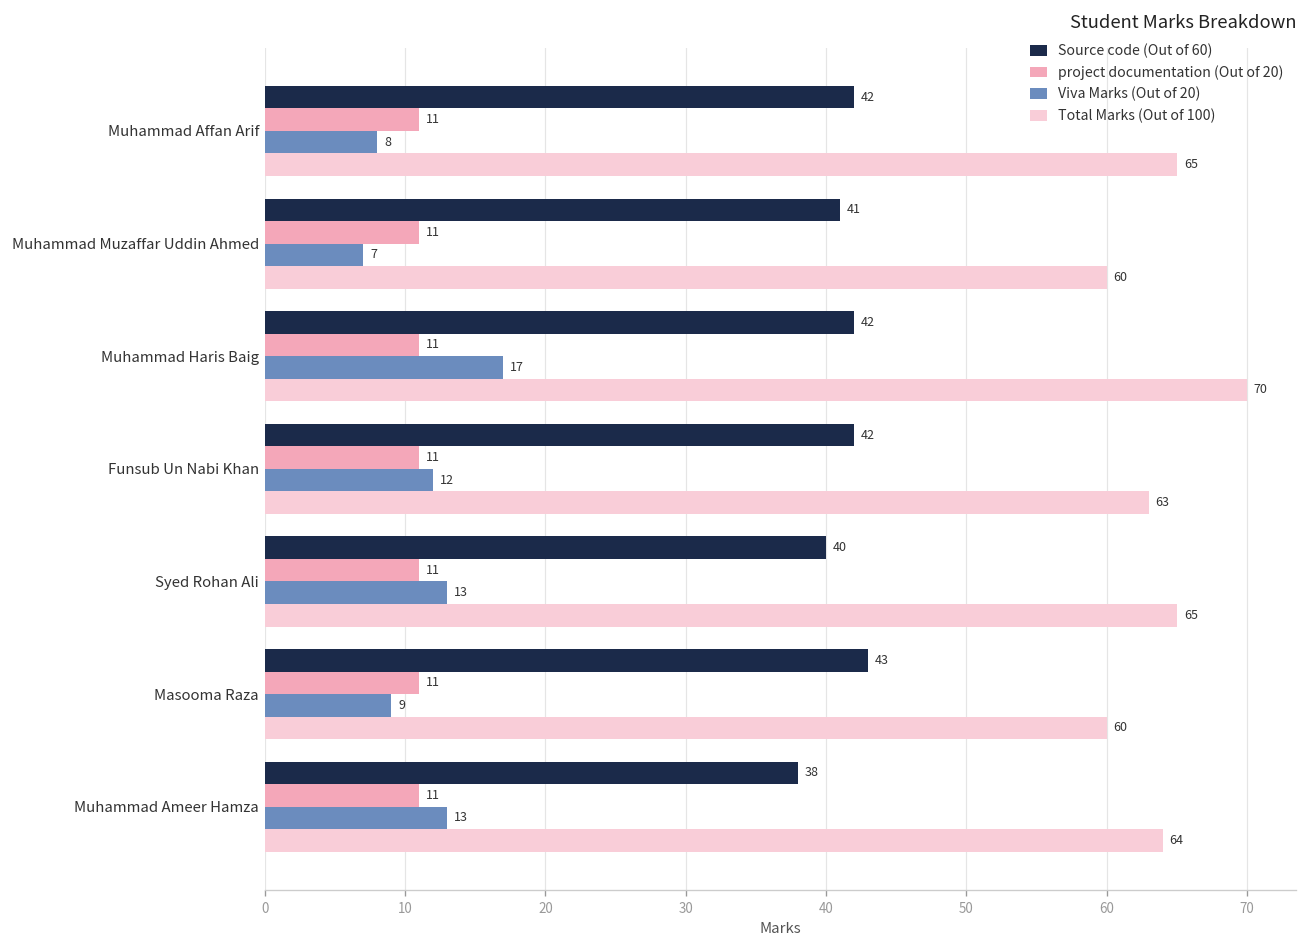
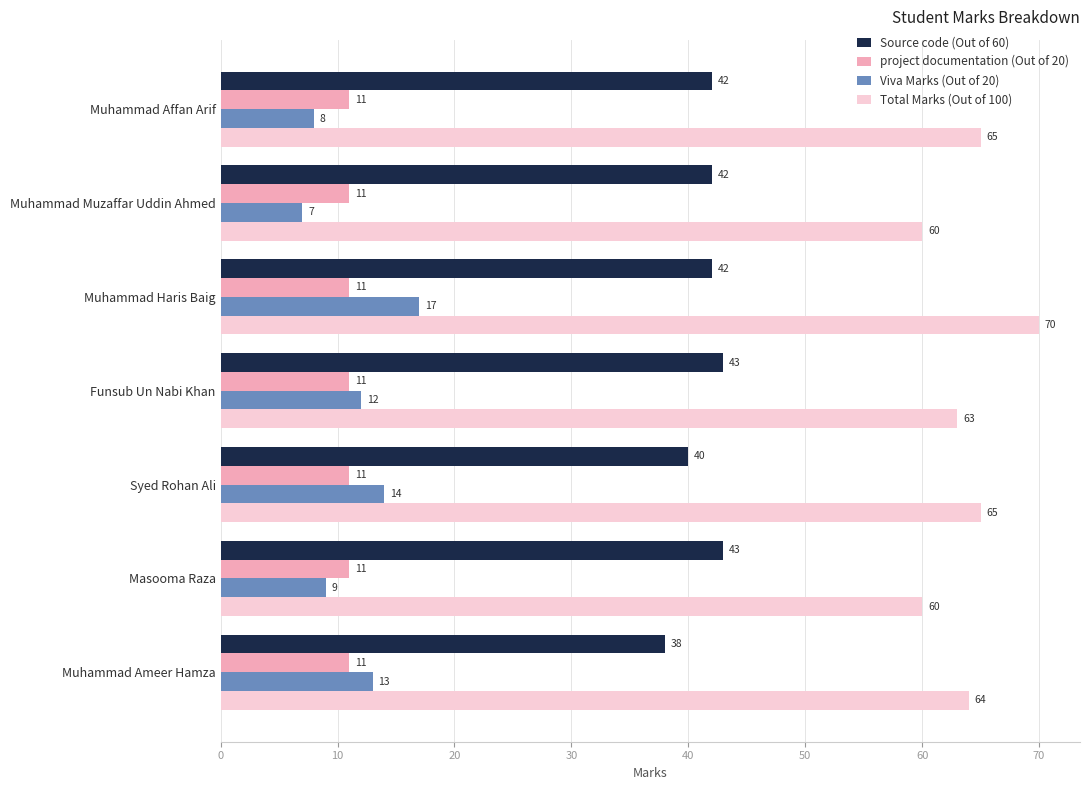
Source code (Out of 60), Muhammad Muzaffar Uddin Ahmed: 41 -> 42
Source code (Out of 60), Funsub Un Nabi Khan: 42 -> 43
Viva Marks (Out of 20), Syed Rohan Ali: 13 -> 14
